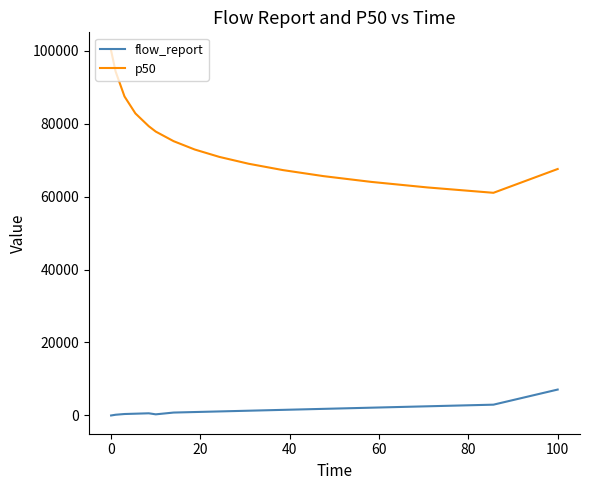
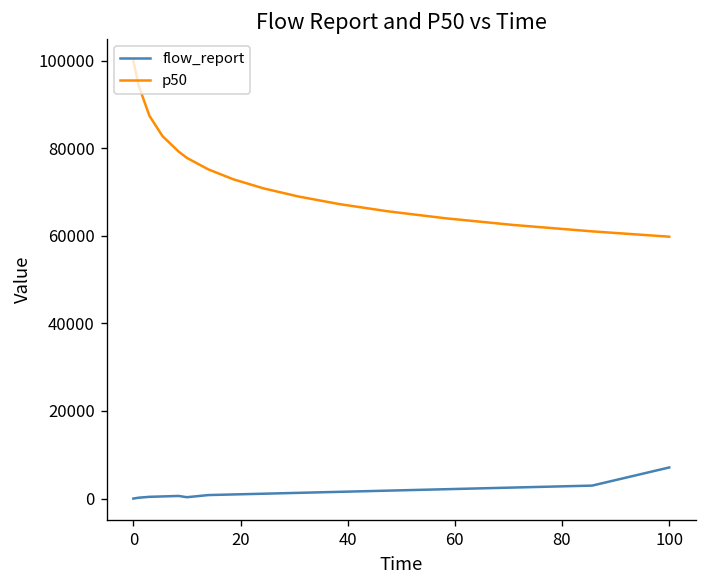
p50, 100: 68000 -> 60000
